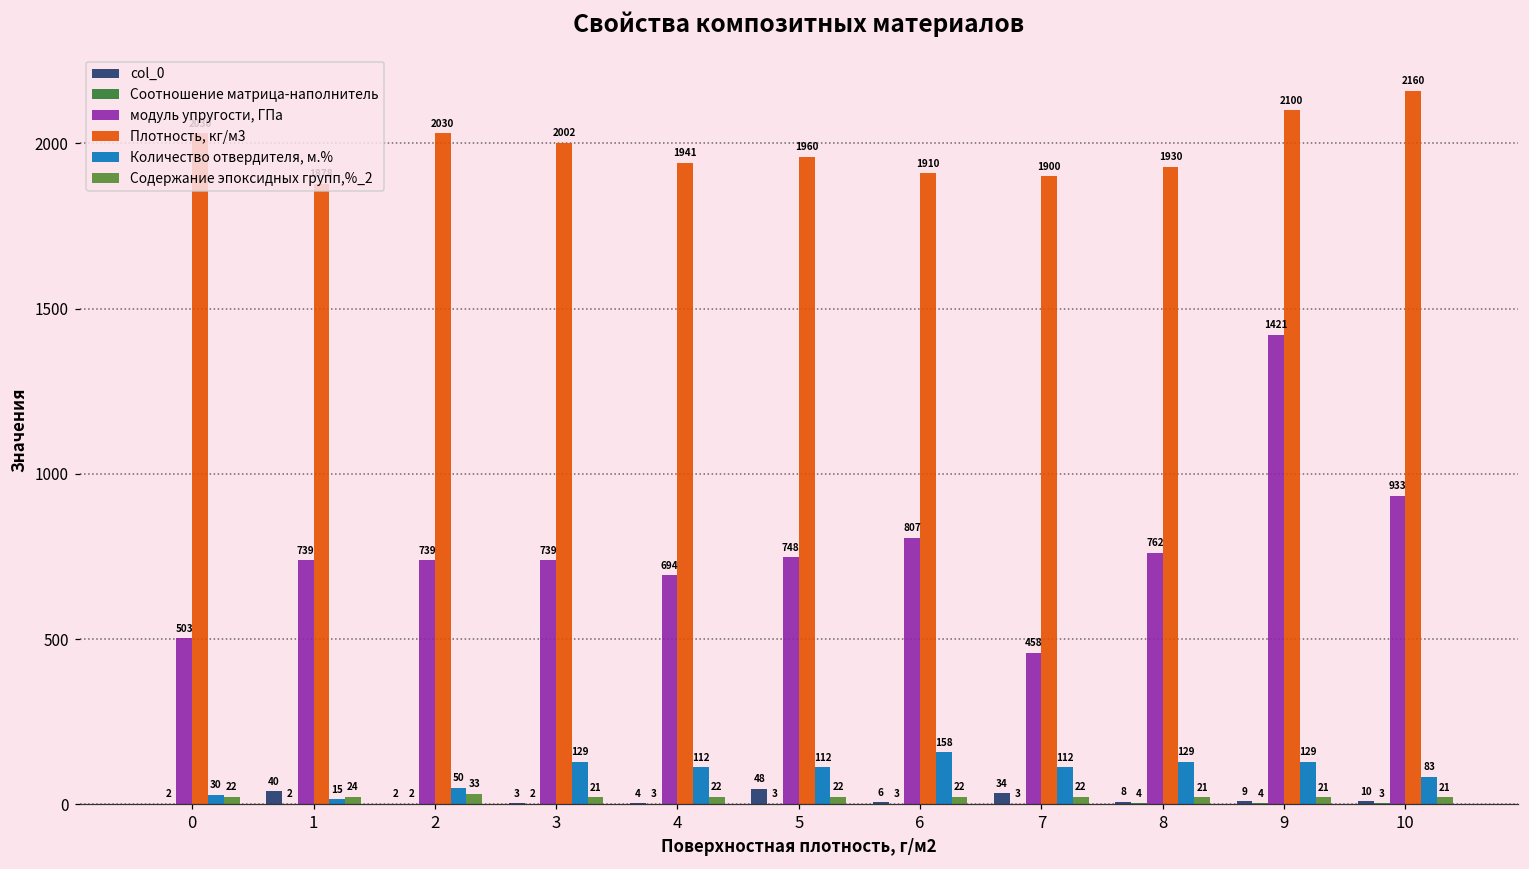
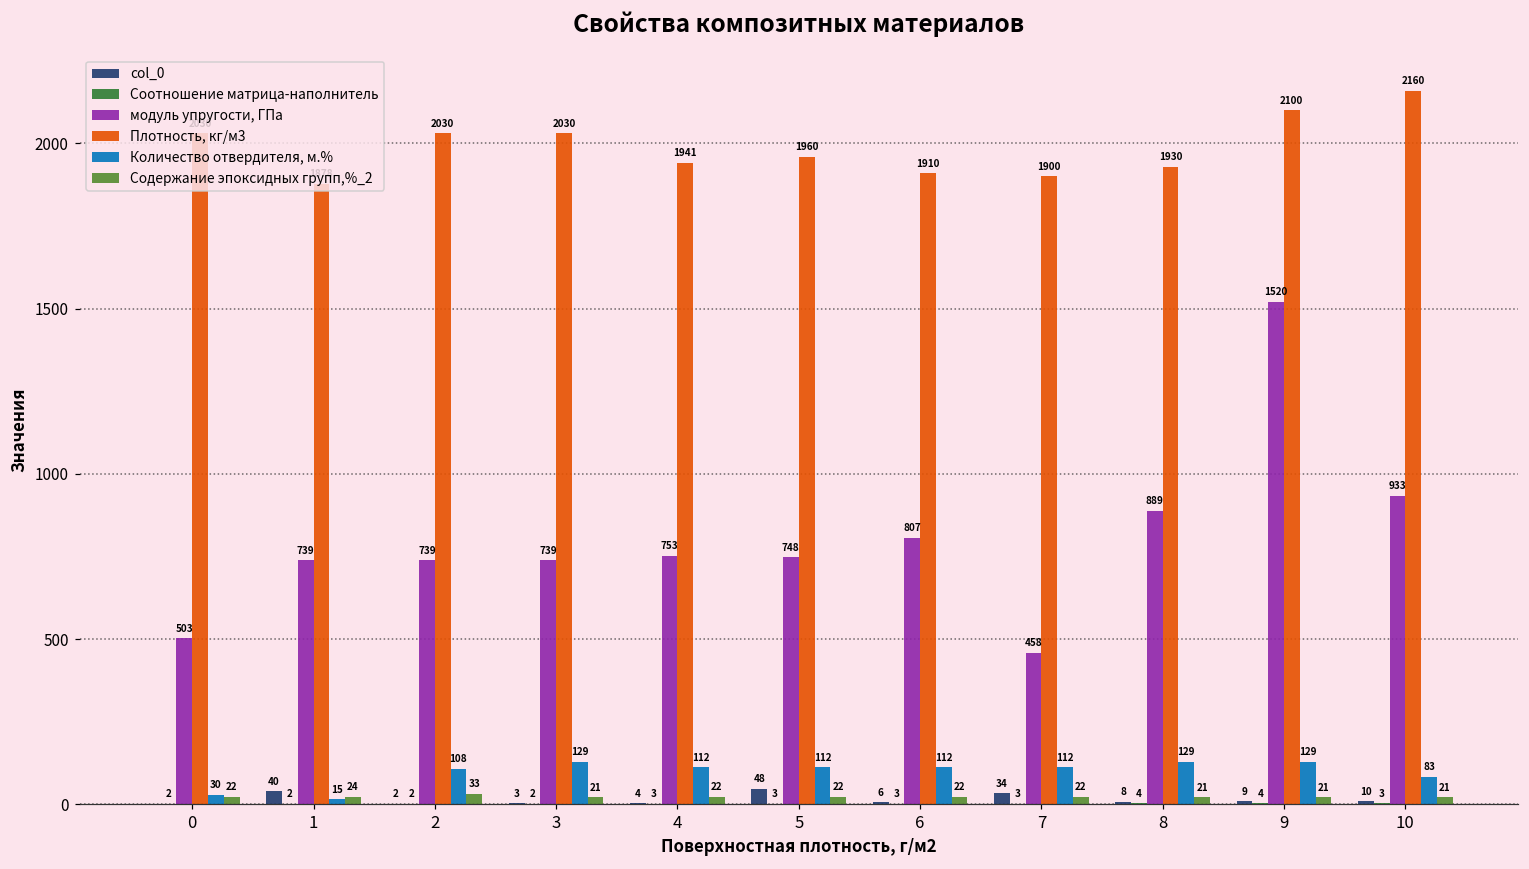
Количество отвердителя, м.%, 2: 50 -> 108
Плотность, кг/м3, 3: 2002 -> 2030
модуль упругости, ГПа, 4: 694 -> 753
Количество отвердителя, м.%, 6: 158 -> 112
модуль упругости, ГПа, 8: 762 -> 889
модуль упругости, ГПа, 9: 1421 -> 1520
